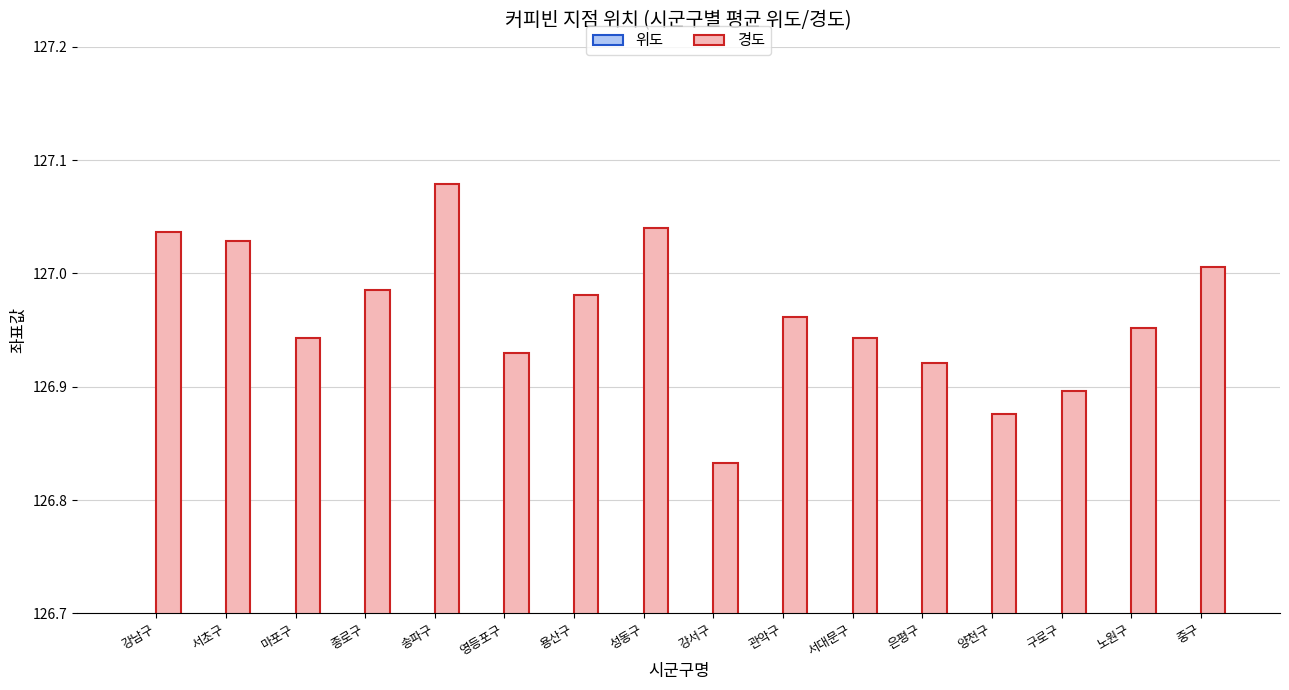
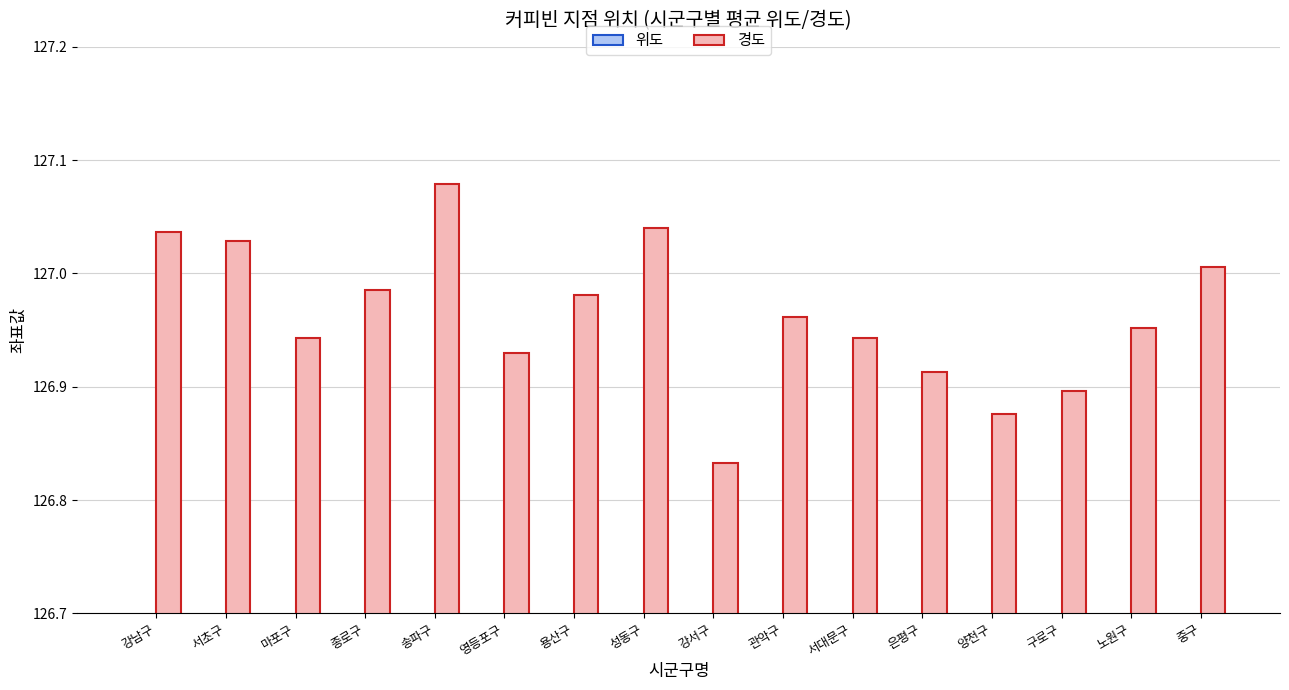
경도, 은평구: 126.921 -> 126.913
